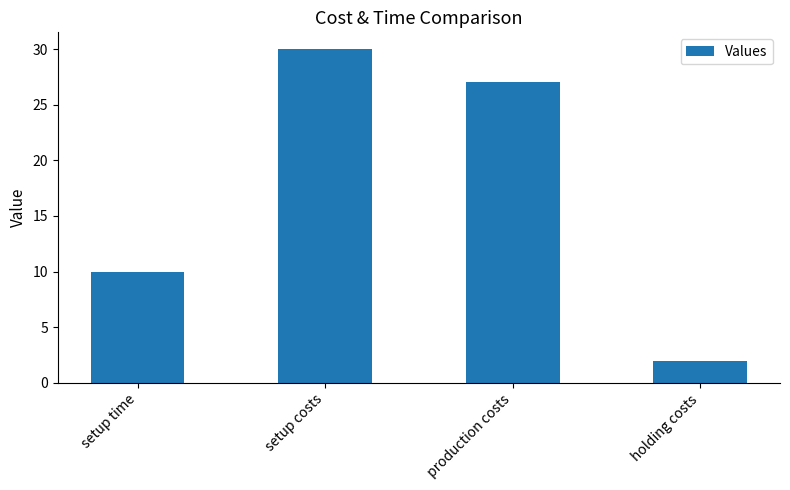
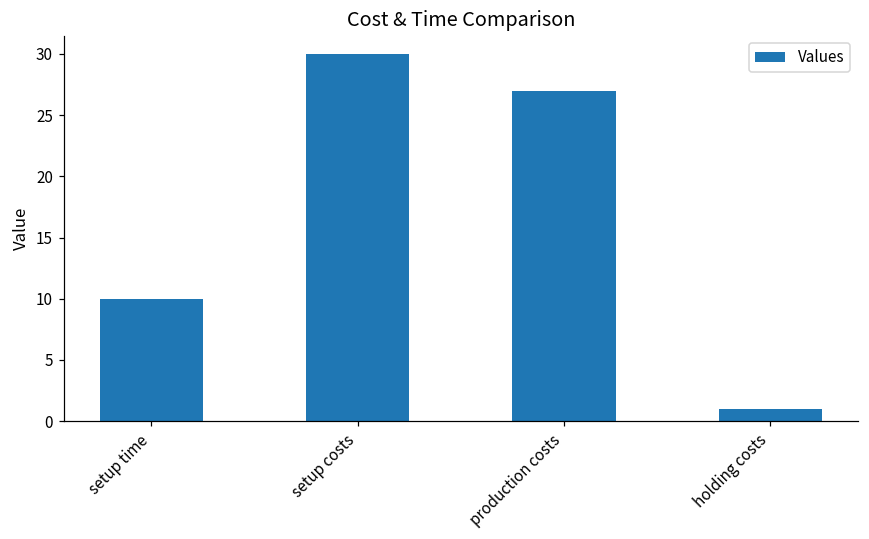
holding costs: 2 -> 1
